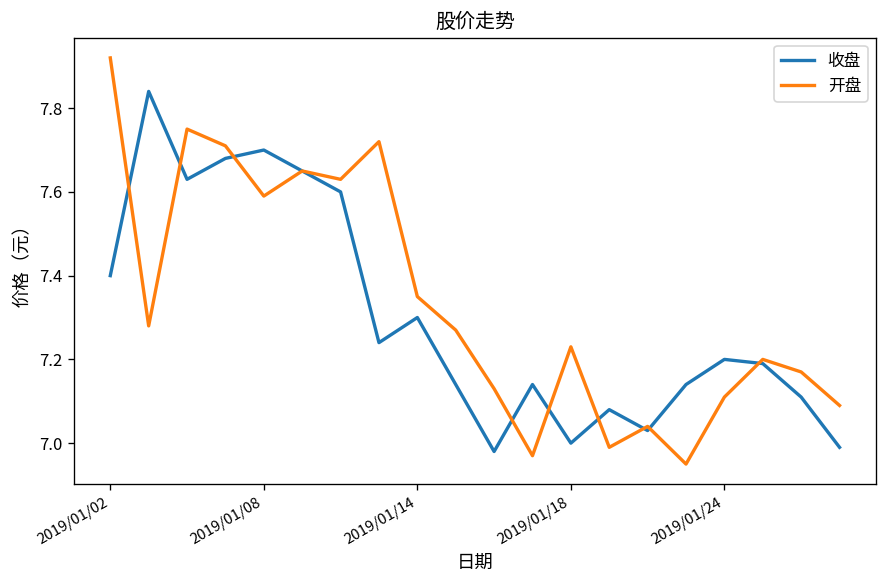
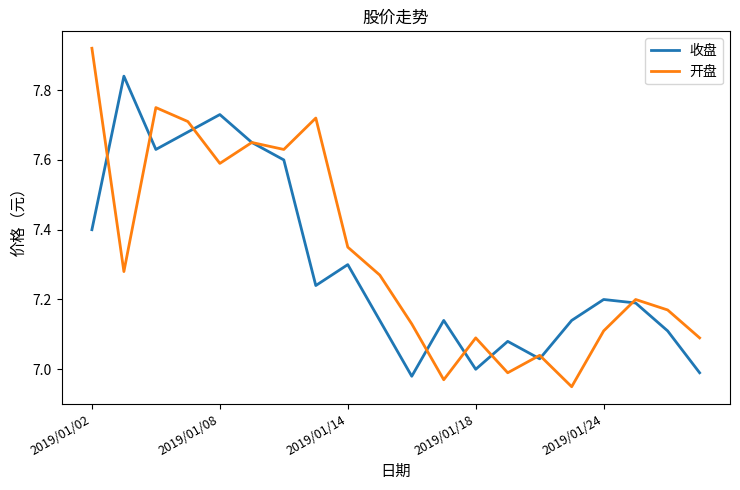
收盘, 2019/01/08: 7.70 -> 7.73
开盘, 2019/01/18: 7.23 -> 7.09
